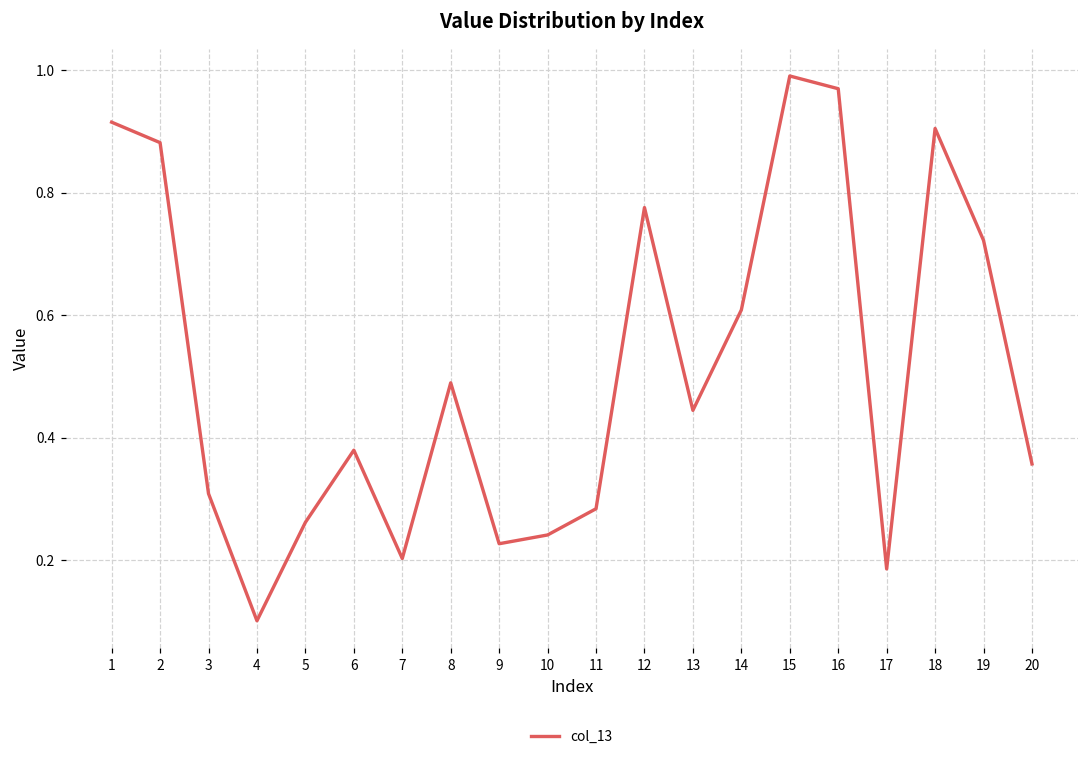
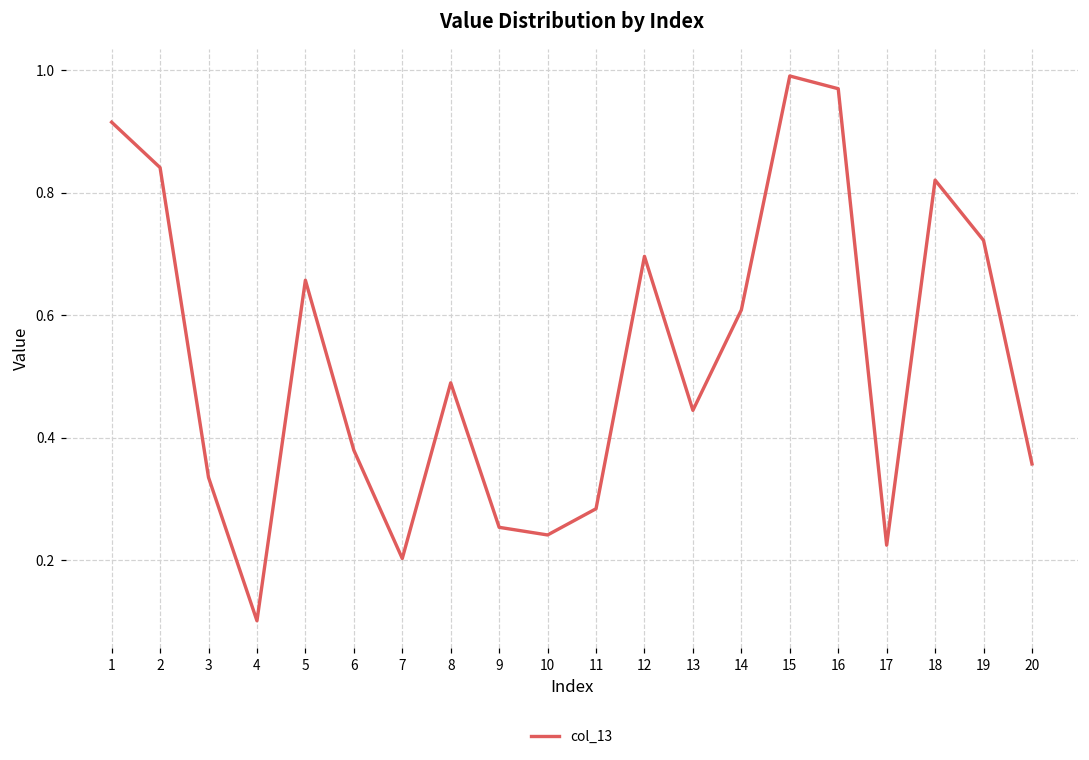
2: 0.88 -> 0.84
3: 0.31 -> 0.34
5: 0.26 -> 0.66
9: 0.23 -> 0.25
12: 0.78 -> 0.70
17: 0.19 -> 0.22
18: 0.91 -> 0.82
